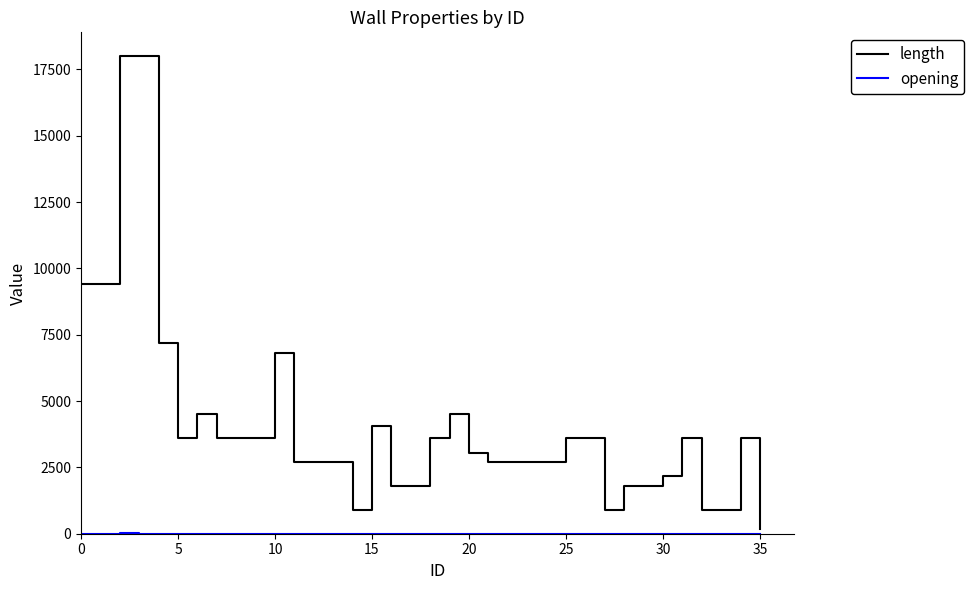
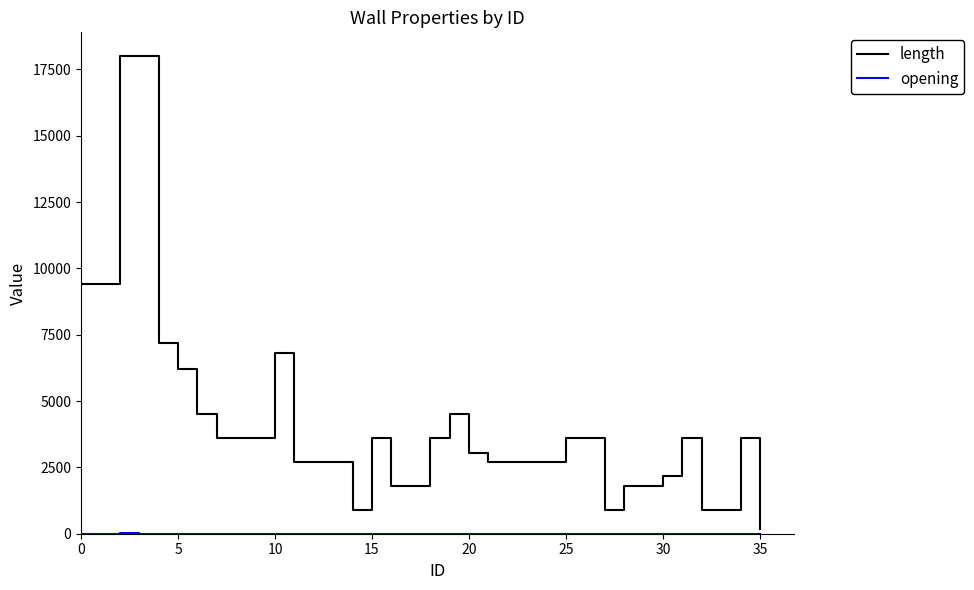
length, 5: 3600 -> 6200
length, 15: 4000 -> 3600
